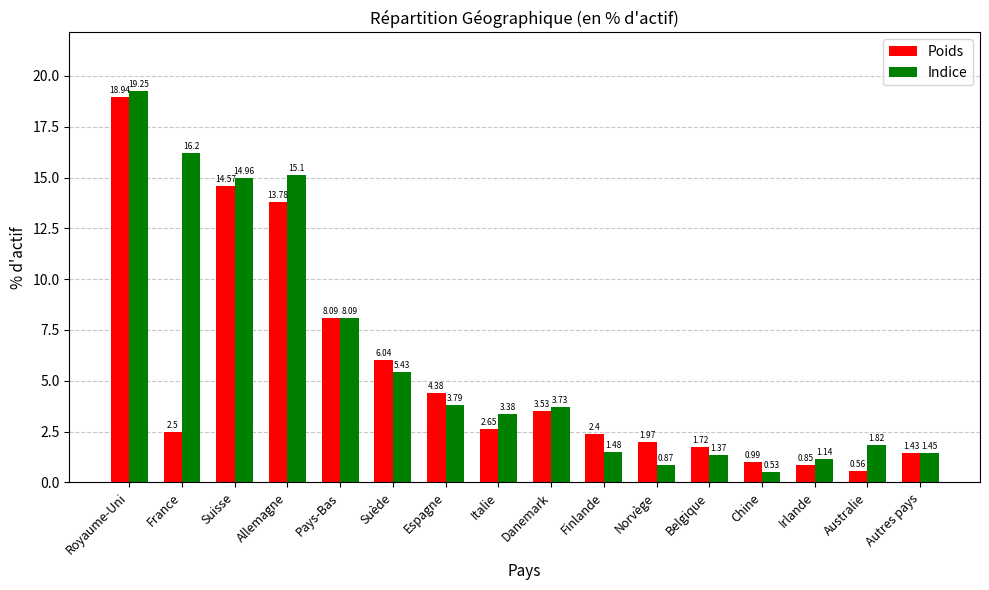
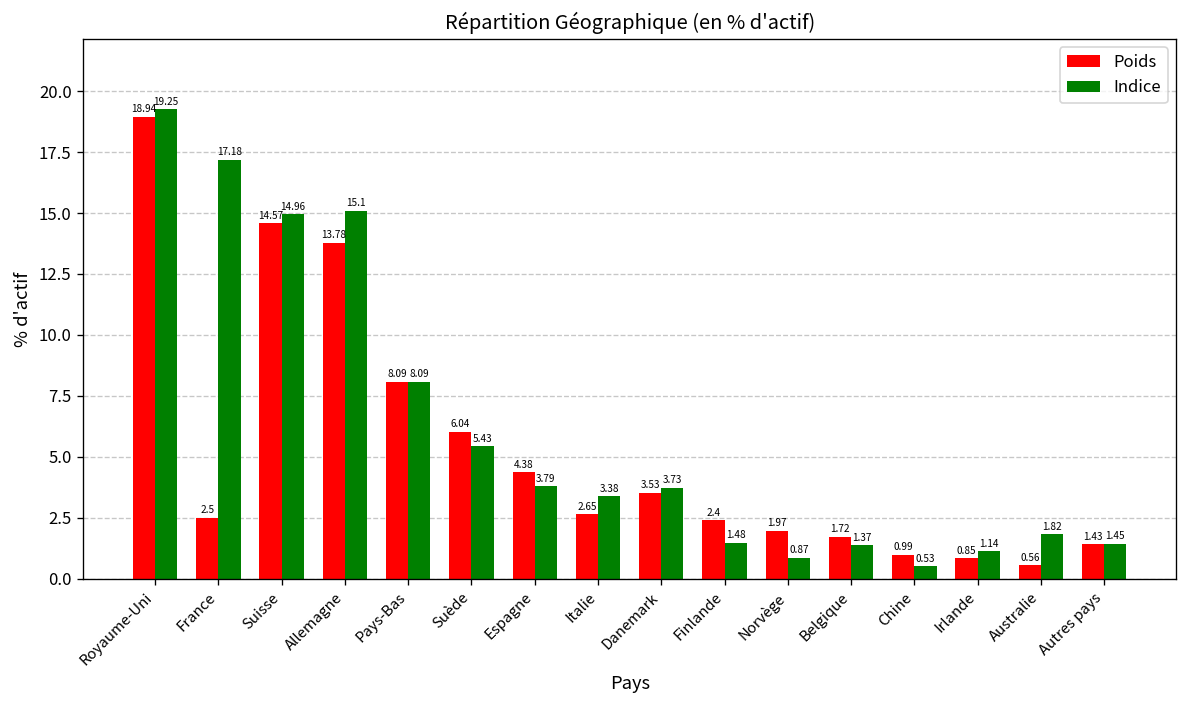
Indice, France: 16.2 -> 17.18
